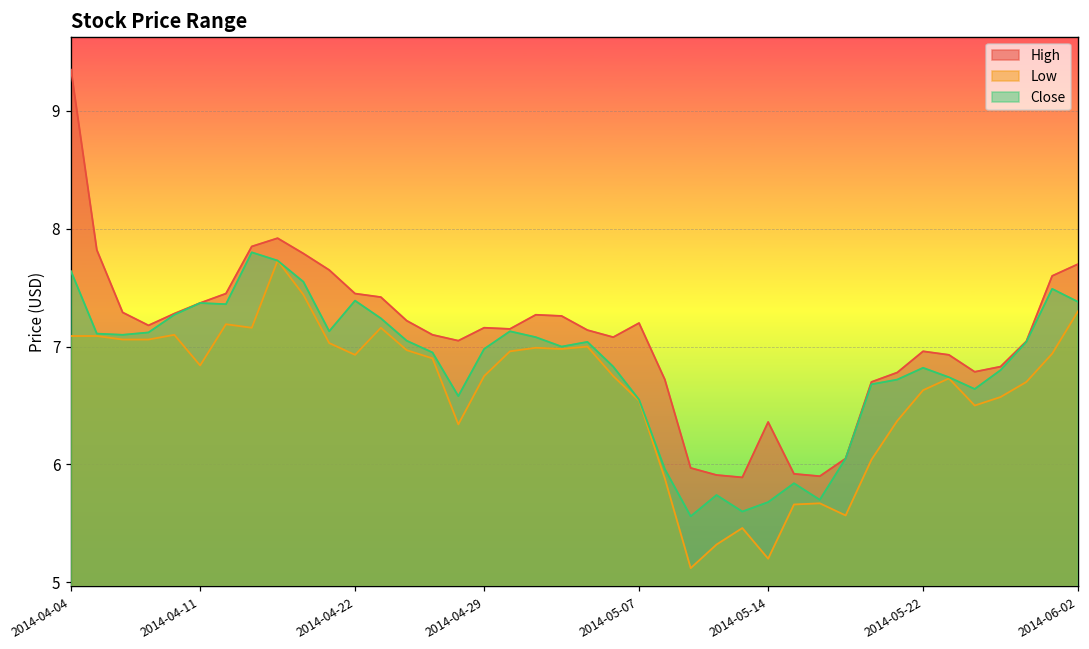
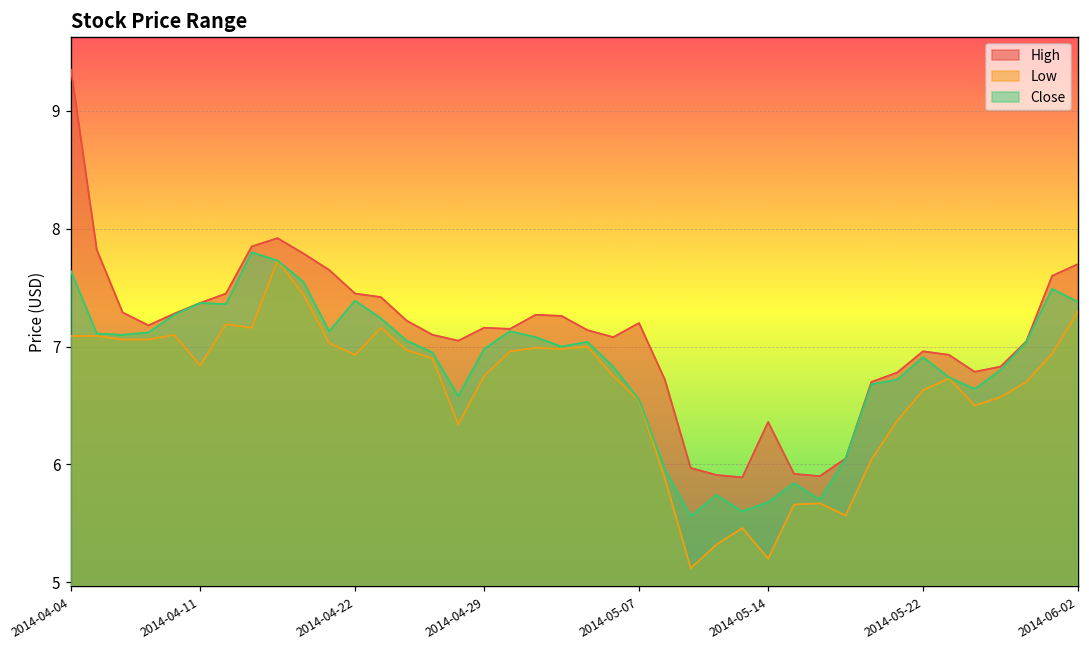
Close, 2014-05-22: 6.82 -> 6.91
